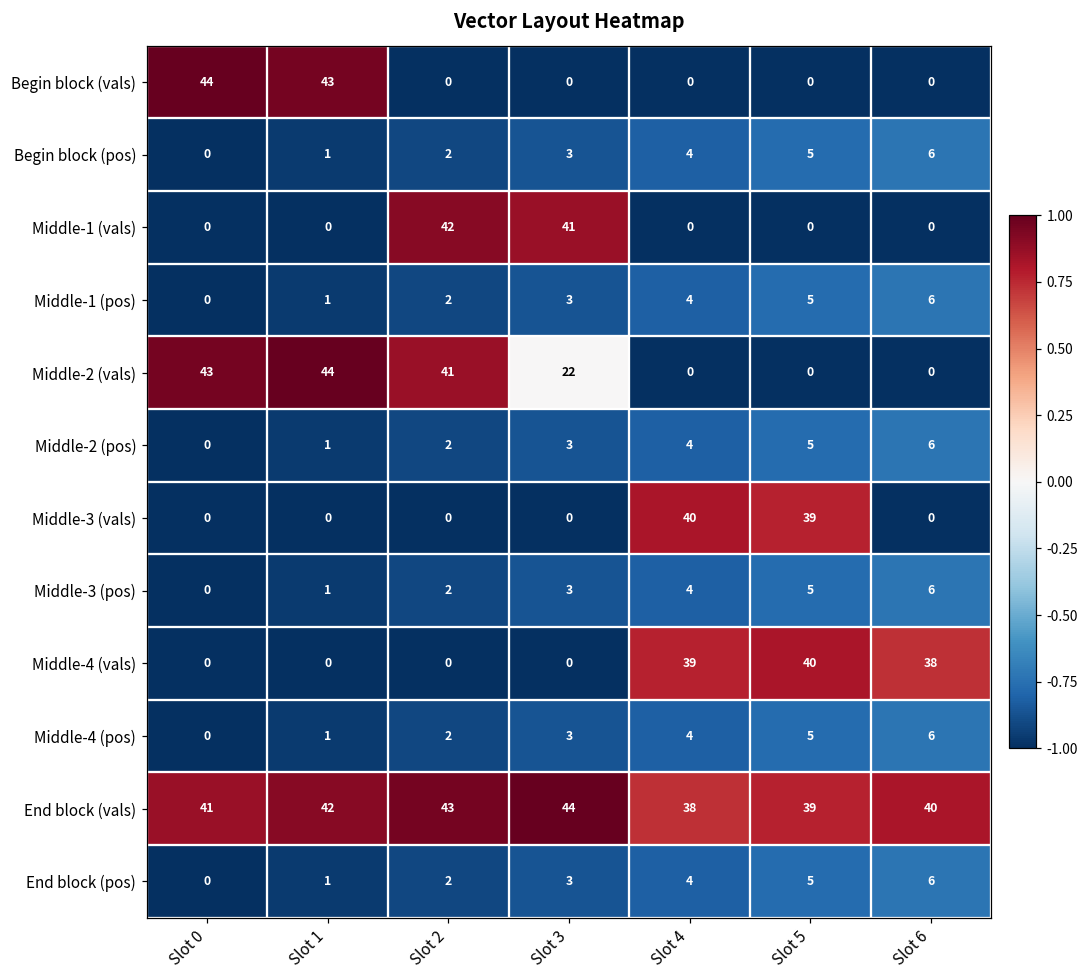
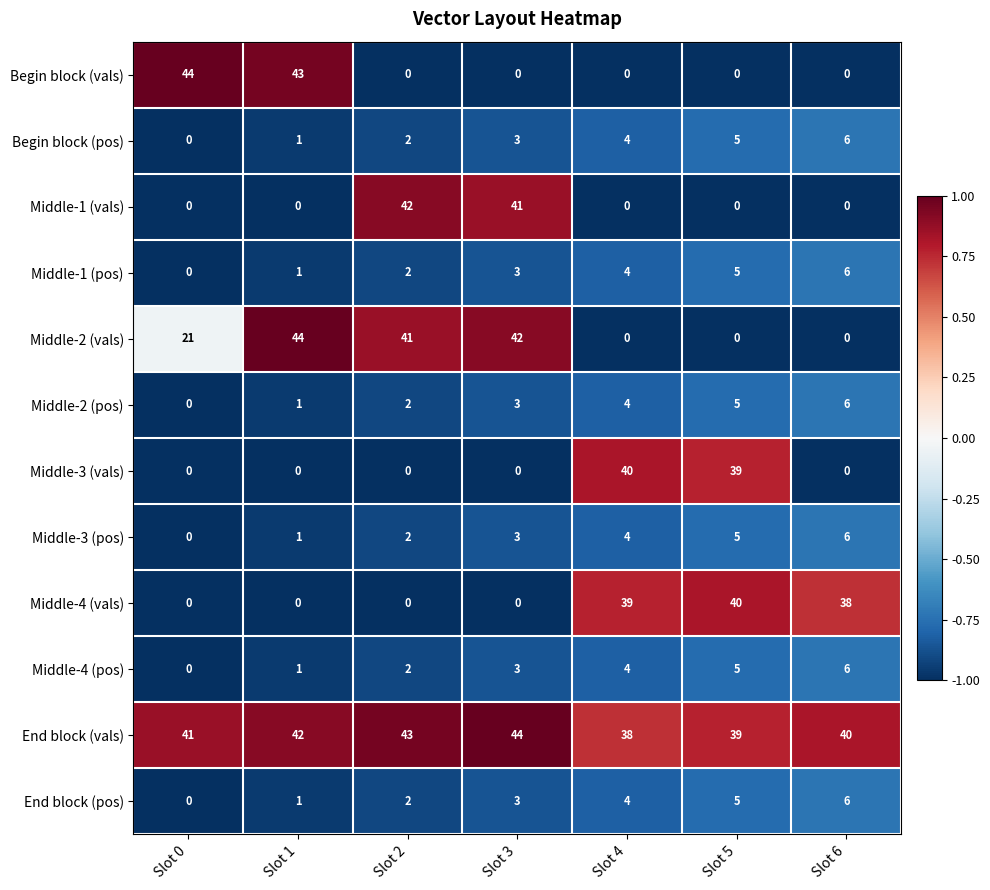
Middle-2 (vals), Slot 0: 43 -> 21
Middle-2 (vals), Slot 3: 22 -> 42
